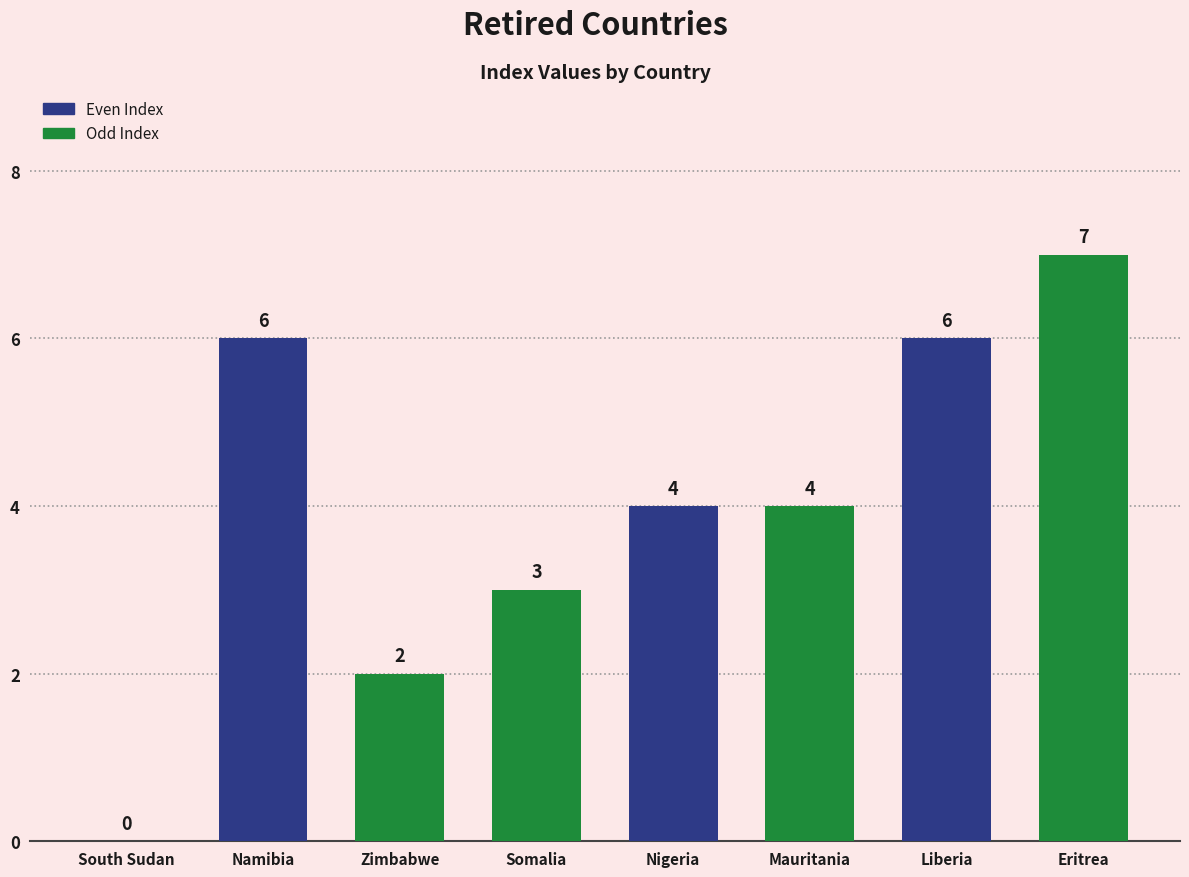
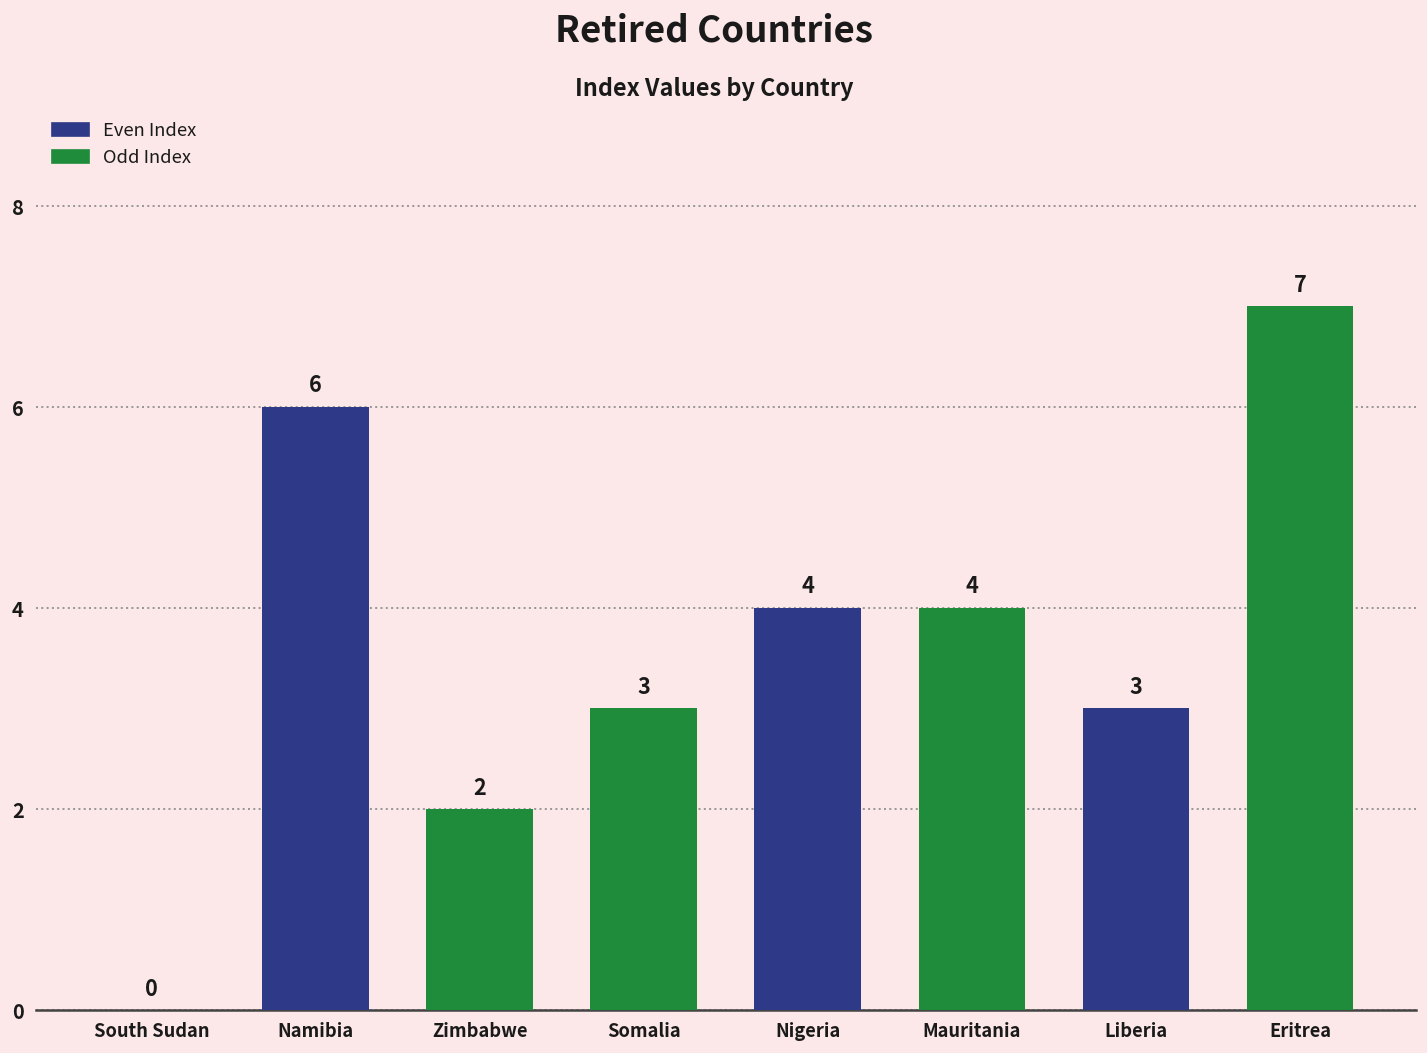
Liberia: 6 -> 3
